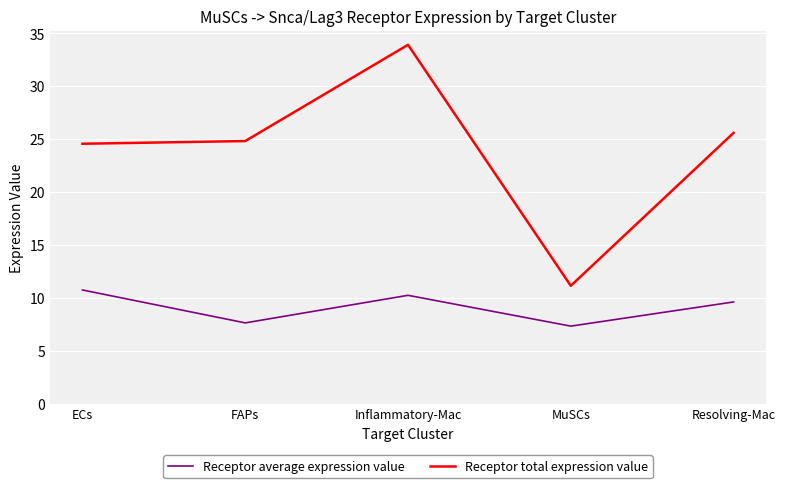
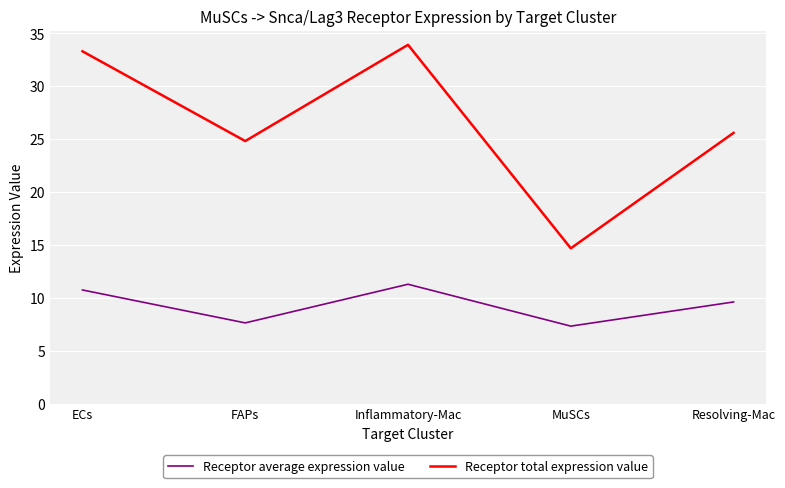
Receptor total expression value, ECs: 24.6 -> 33.3
Receptor average expression value, Inflammatory-Mac: 10.3 -> 11.3
Receptor total expression value, MuSCs: 11.2 -> 14.7
